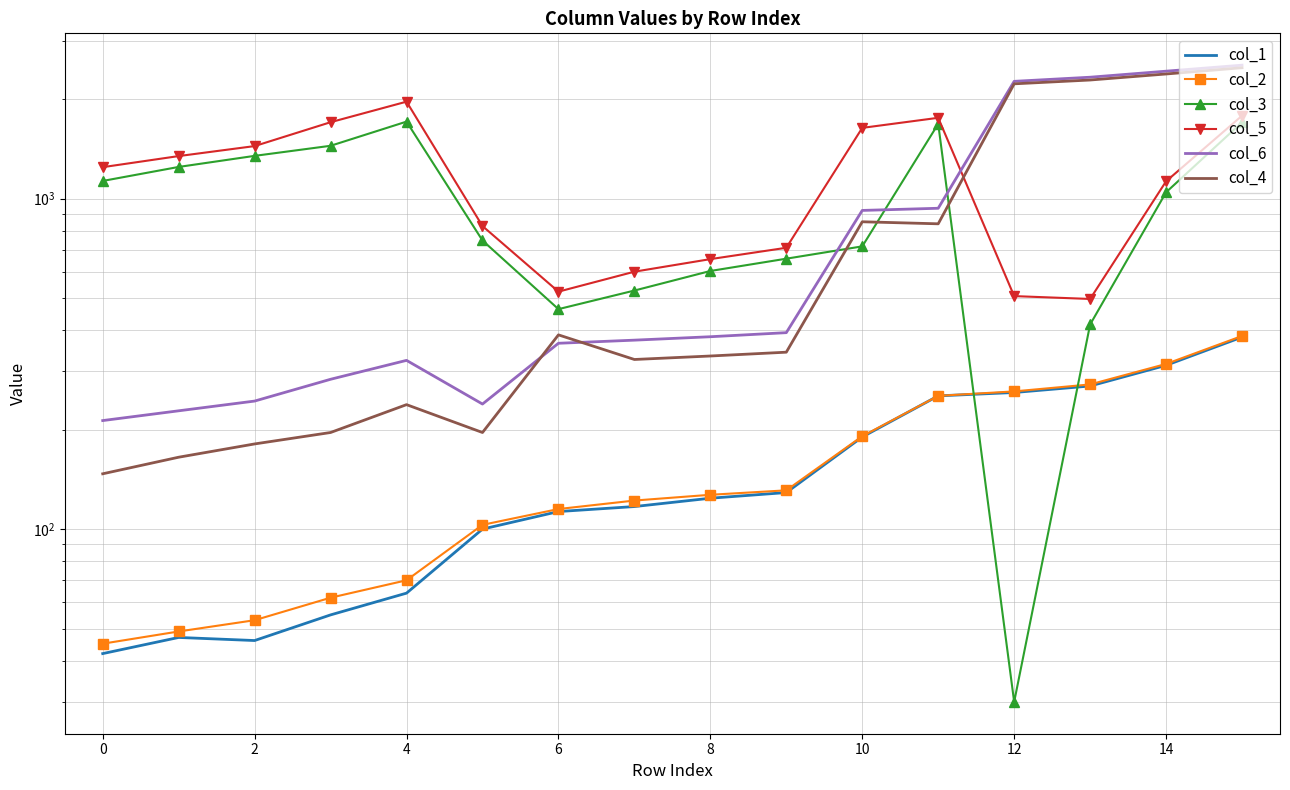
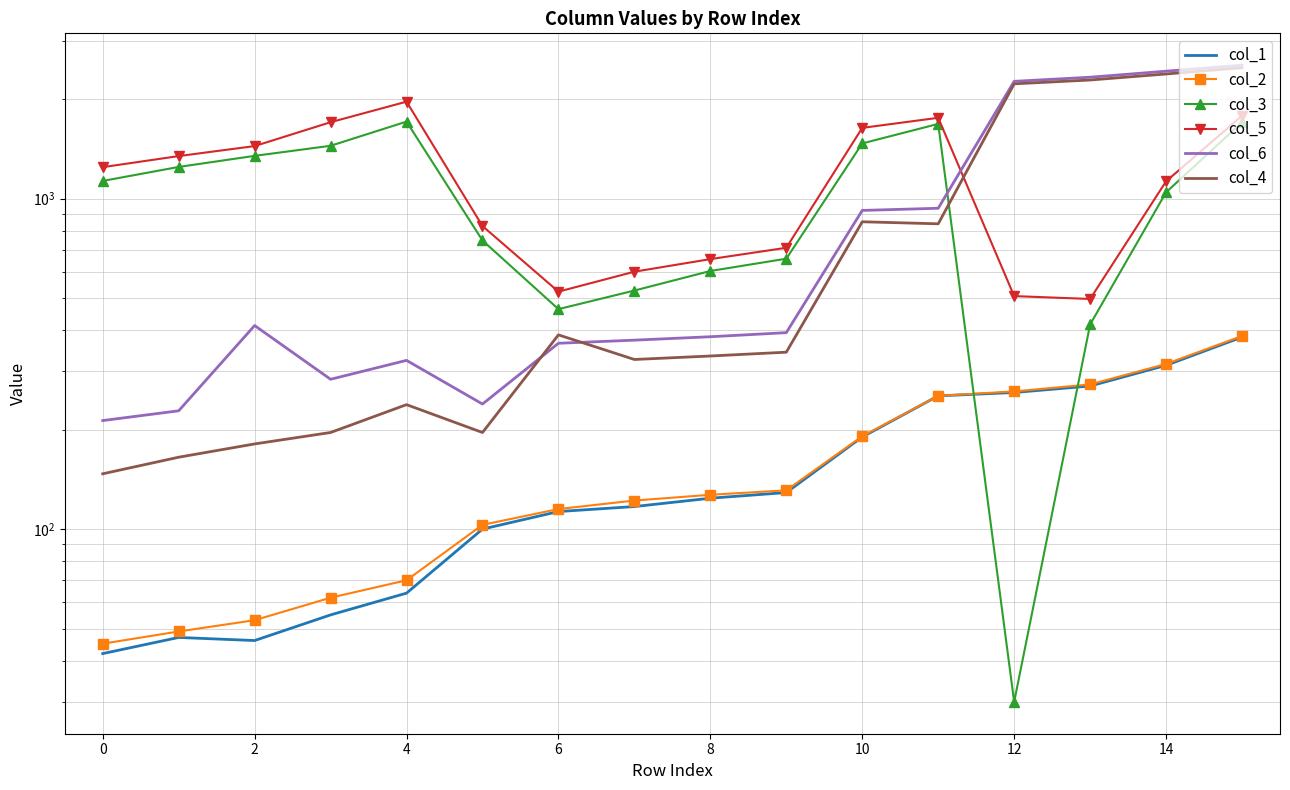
col_6, 2: 240 -> 410
col_3, 10: 720 -> 1500
